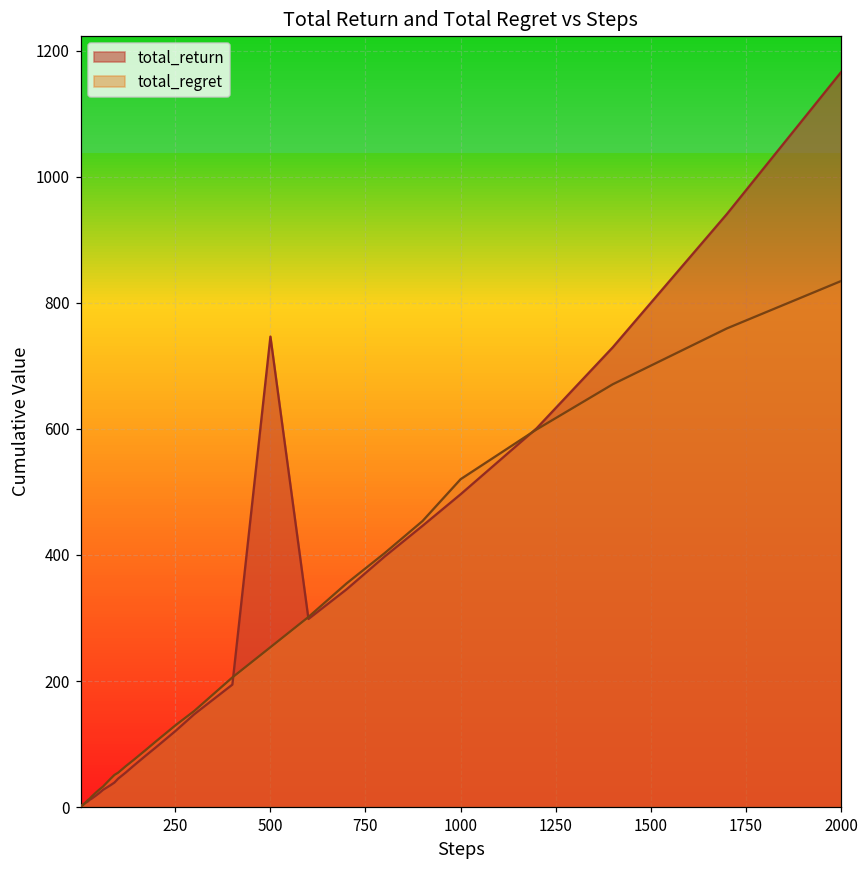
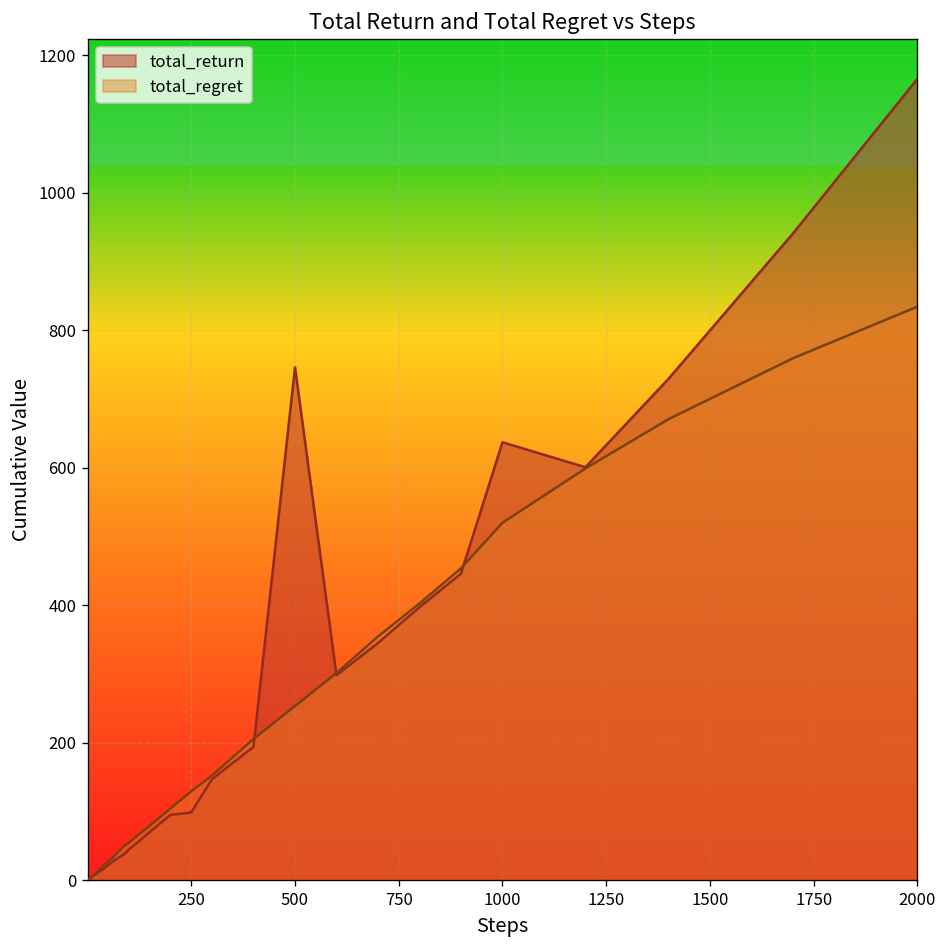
total_return, 250: 120 -> 100
total_return, 1000: 500 -> 640
